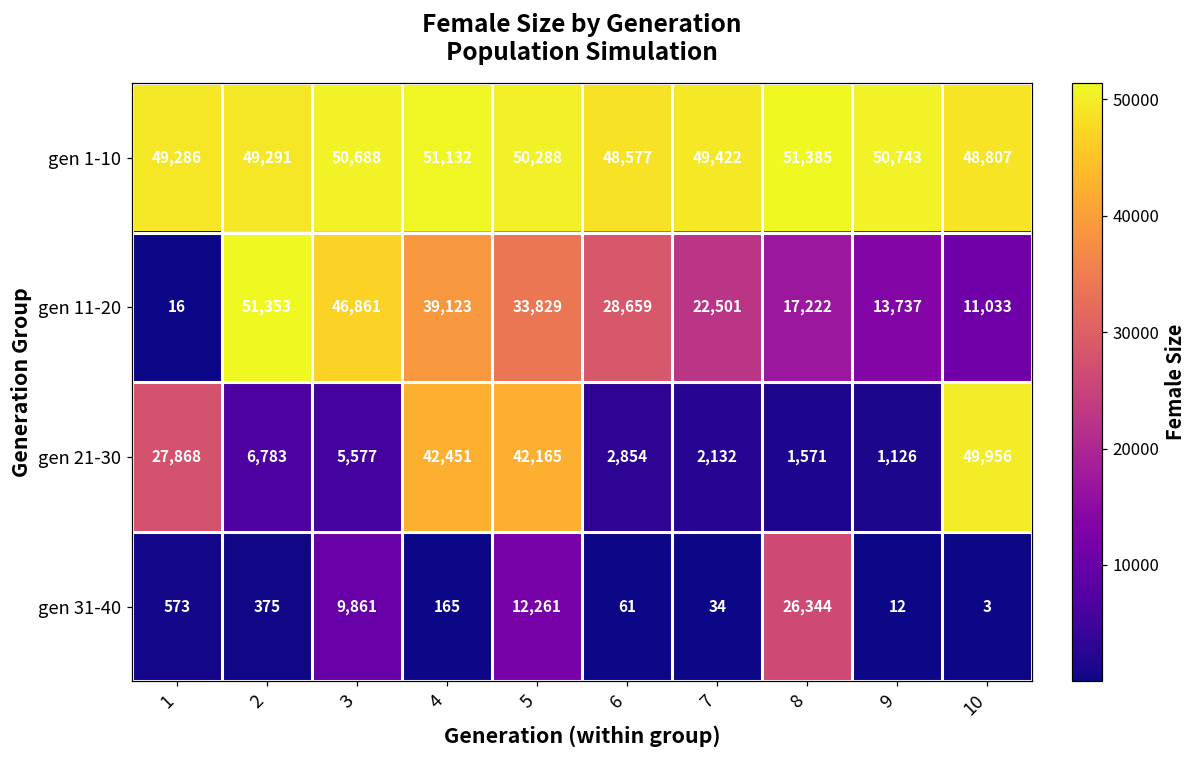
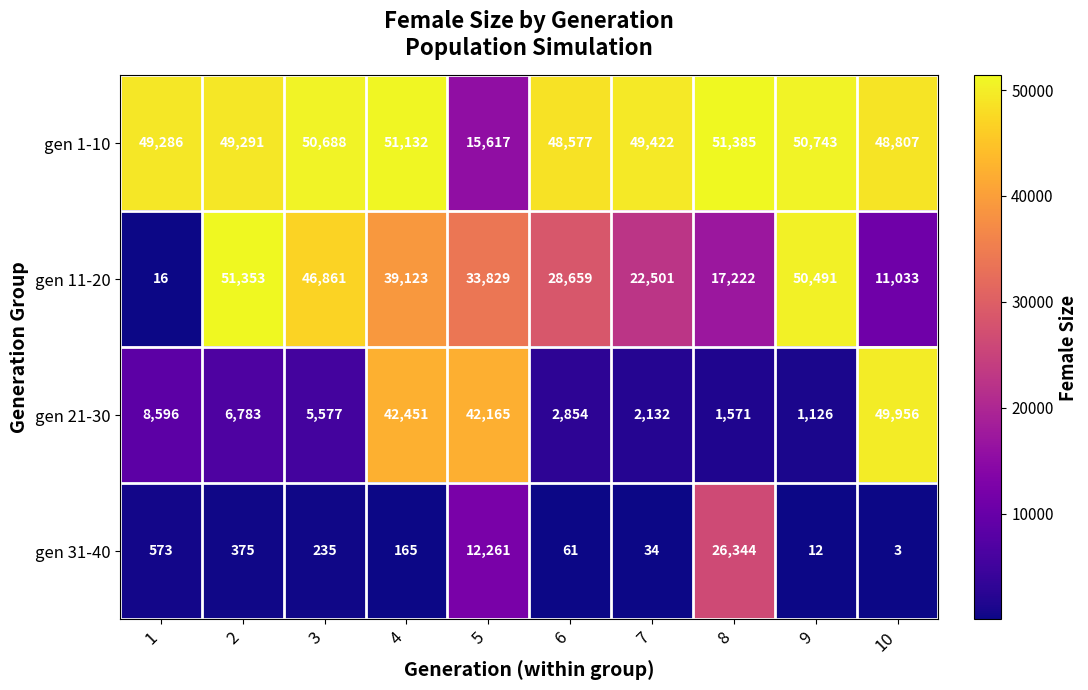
gen 1-10, 5: 50,288 -> 15,617
gen 11-20, 9: 13,737 -> 50,491
gen 21-30, 1: 27,868 -> 8,596
gen 31-40, 3: 9,861 -> 235
